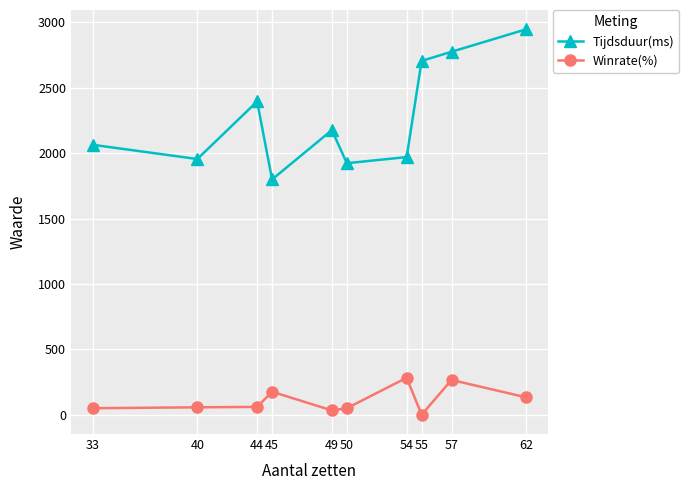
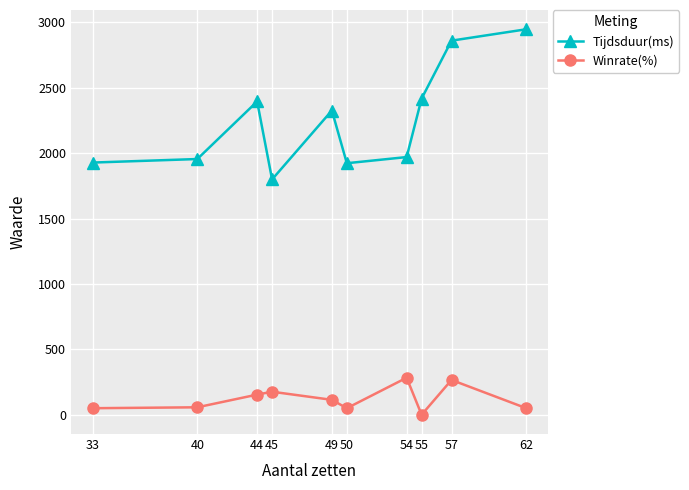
Tijdsduur(ms), 33: 2060 -> 1930
Winrate(%), 44: 60 -> 150
Tijdsduur(ms), 49: 2180 -> 2330
Winrate(%), 49: 30 -> 110
Tijdsduur(ms), 55: 2710 -> 2420
Tijdsduur(ms), 57: 2780 -> 2860
Winrate(%), 62: 130 -> 50
